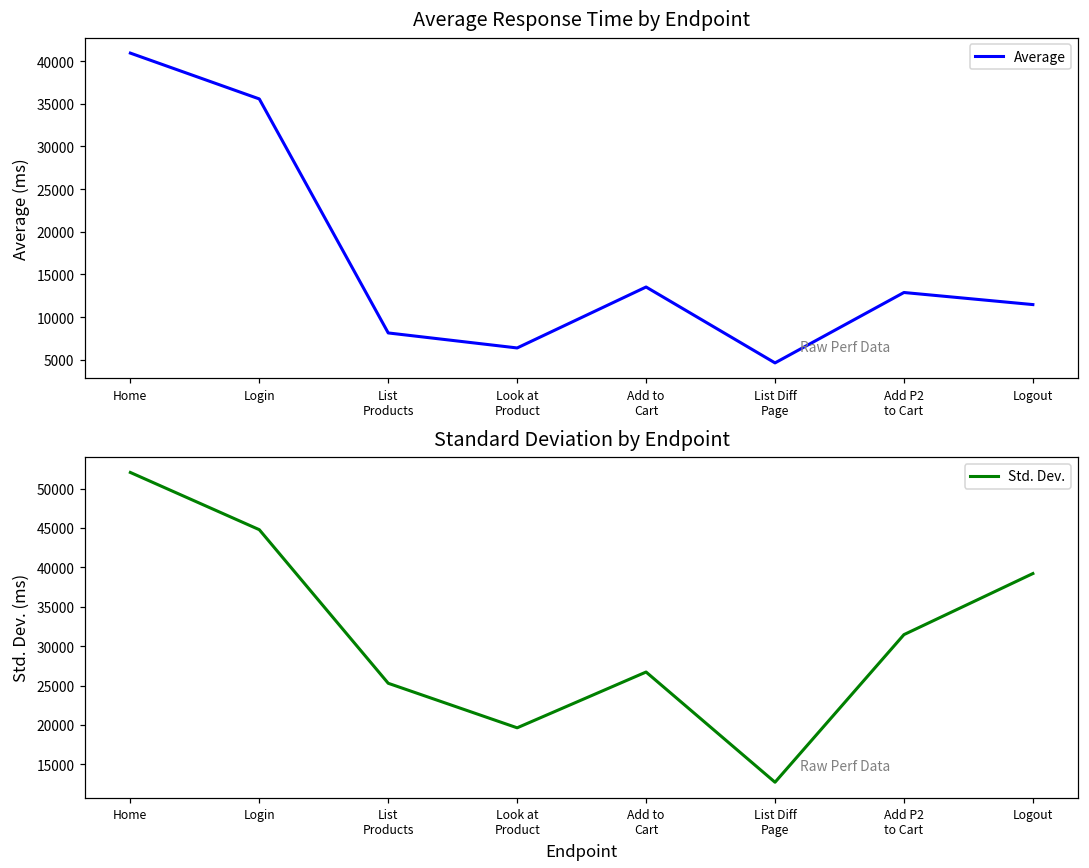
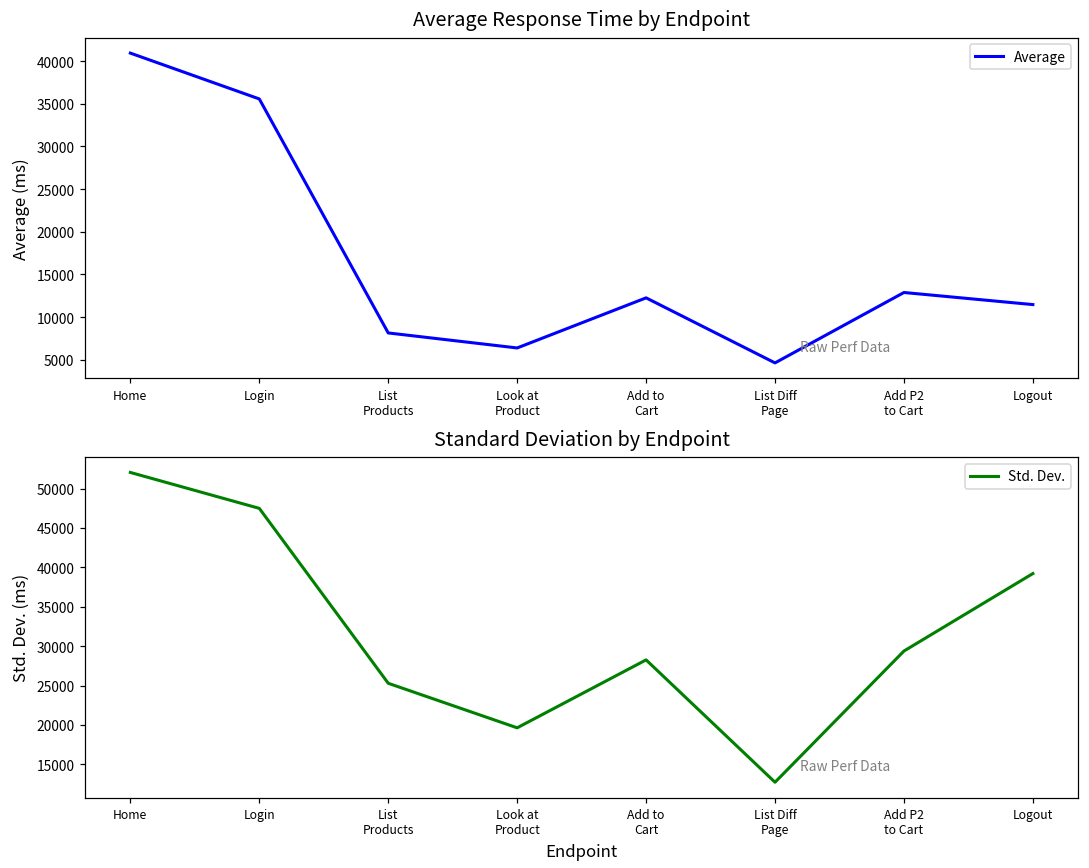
Average Response Time by Endpoint, Add to Cart: 14000 -> 12000
Standard Deviation by Endpoint, Login: 45000 -> 47000
Standard Deviation by Endpoint, Add to Cart: 27000 -> 28000
Standard Deviation by Endpoint, Add P2 to Cart: 31000 -> 29000
